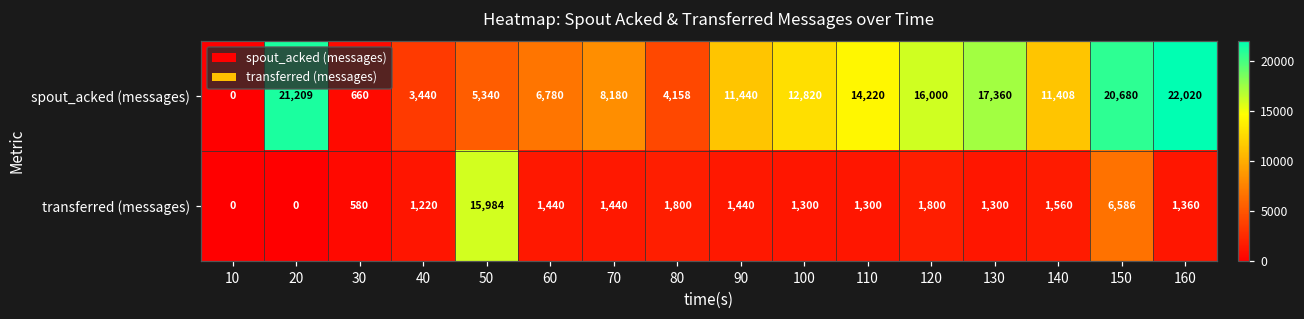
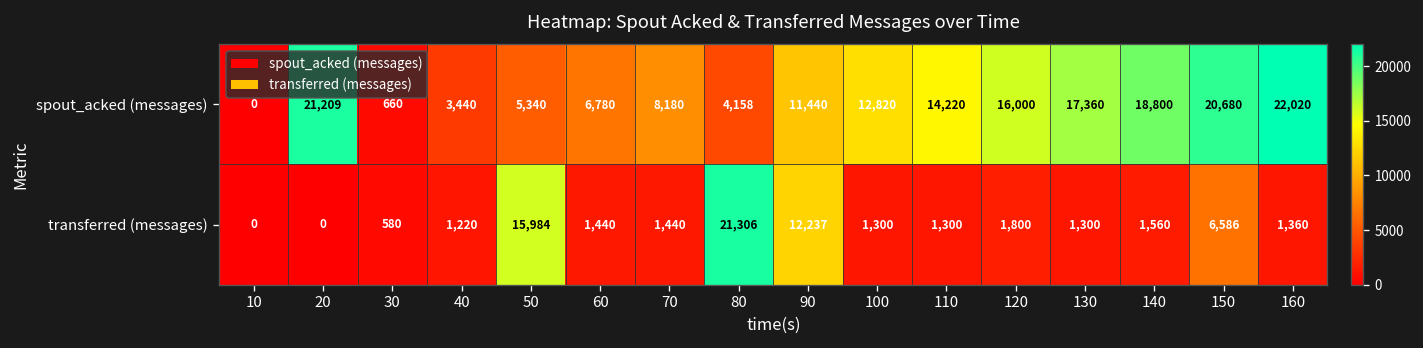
spout_acked (messages), 140: 11,408 -> 18,800
transferred (messages), 80: 1,800 -> 21,306
transferred (messages), 90: 1,440 -> 12,237
